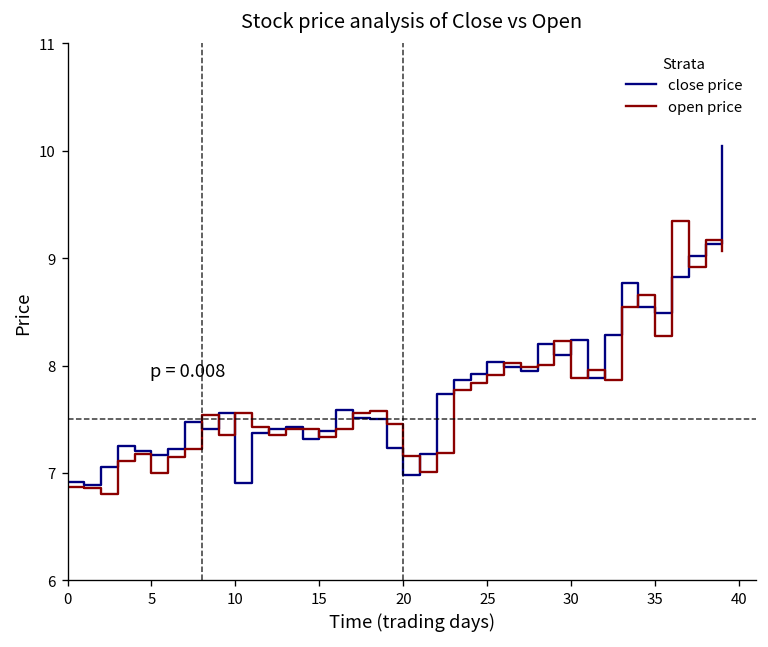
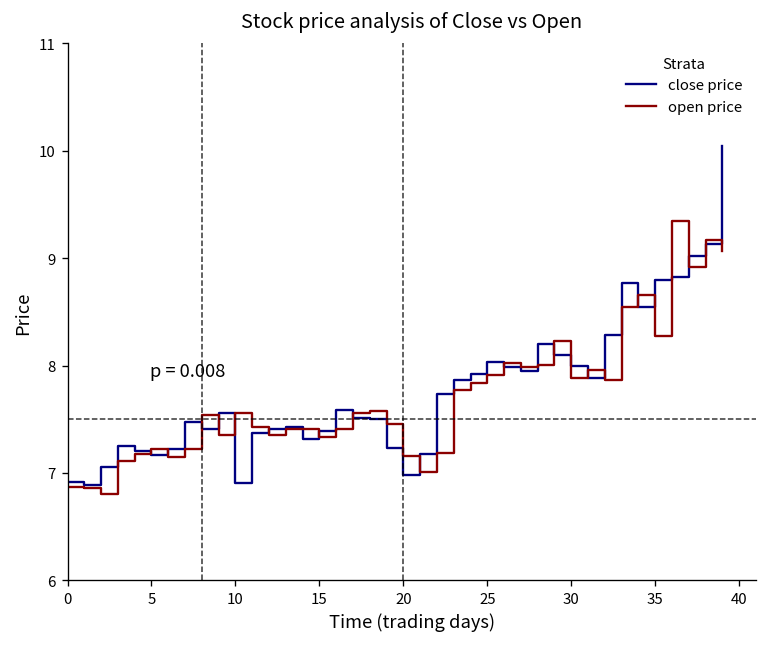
open price, 5: 7.0 -> 7.2
close price, 30: 8.2 -> 8.0
close price, 35: 8.5 -> 8.8
